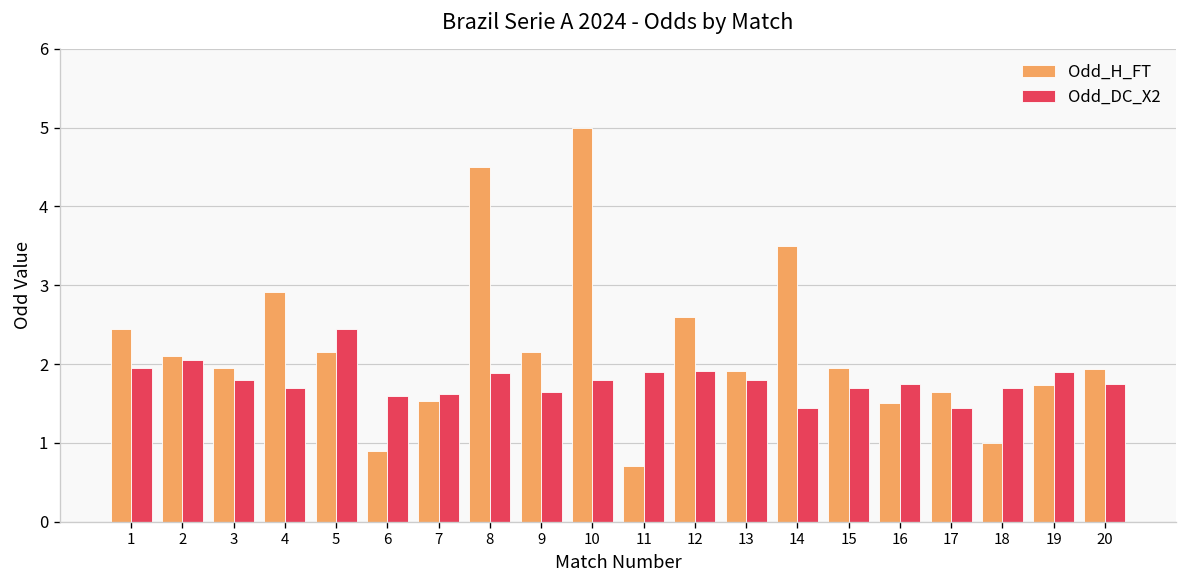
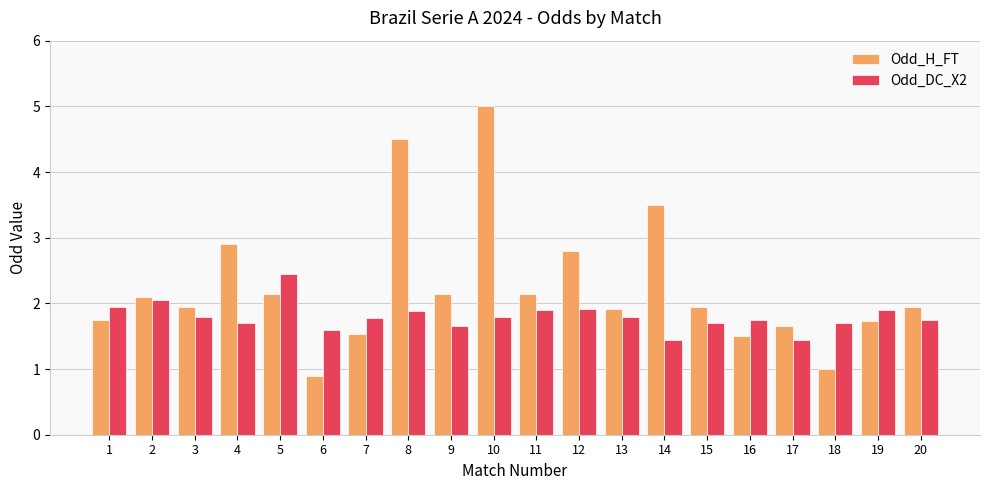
Odd_H_FT, 1: 2.5 -> 1.8
Odd_DC_X2, 7: 1.6 -> 1.8
Odd_H_FT, 11: 0.7 -> 2.2
Odd_H_FT, 12: 2.6 -> 2.8
